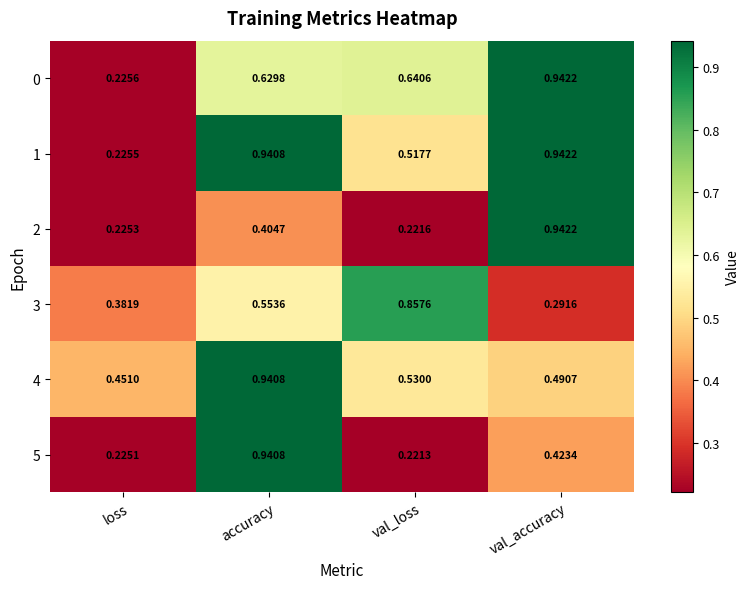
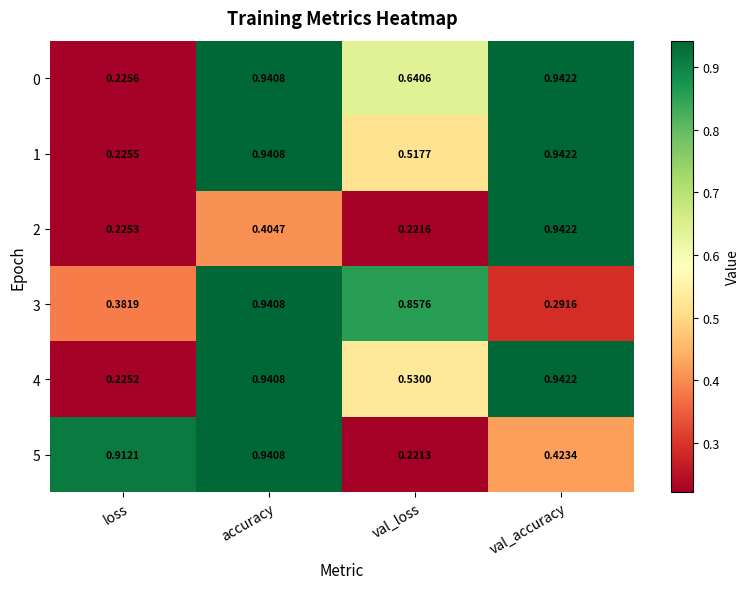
0, accuracy: 0.6298 -> 0.9408
3, accuracy: 0.5536 -> 0.9408
4, loss: 0.4510 -> 0.2252
4, val_accuracy: 0.4907 -> 0.9422
5, loss: 0.2251 -> 0.9121
